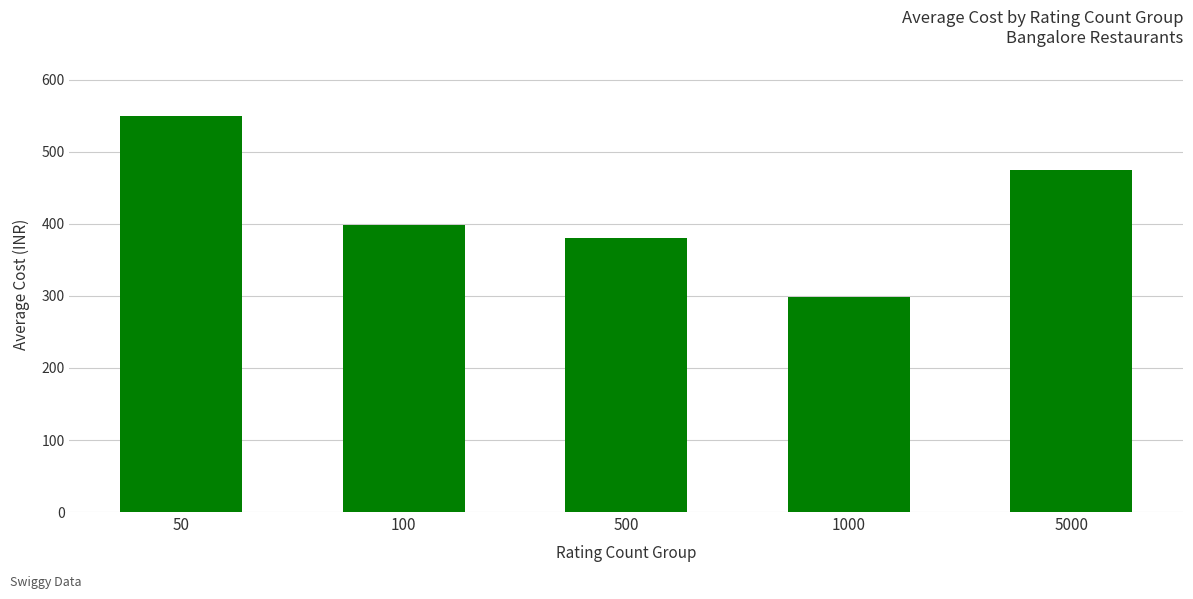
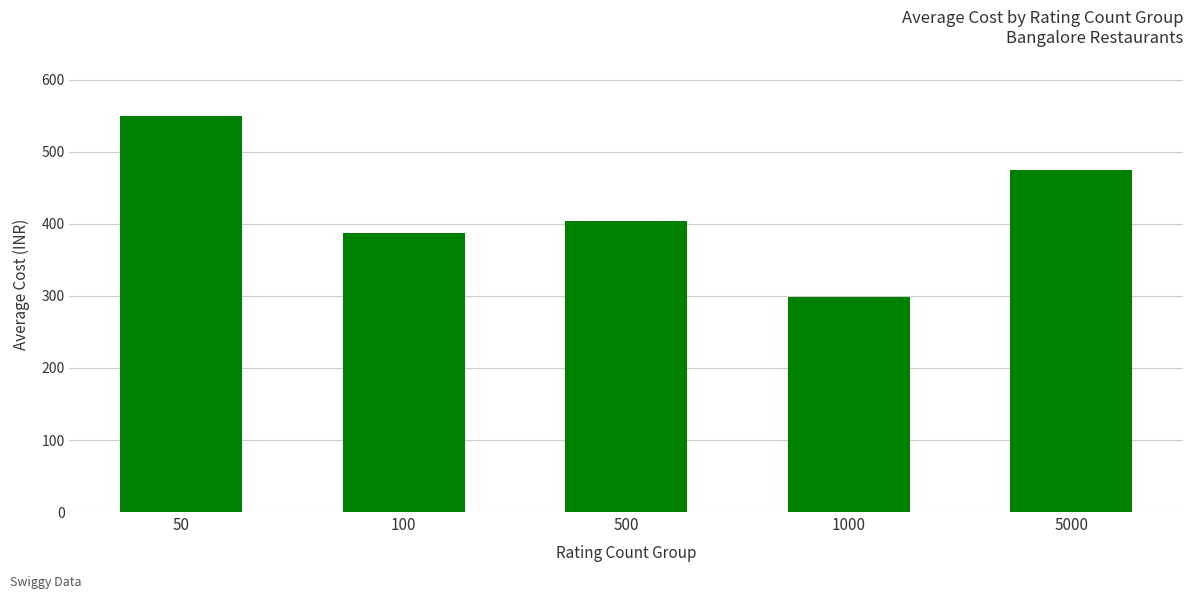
100: 400 -> 390
500: 380 -> 400
